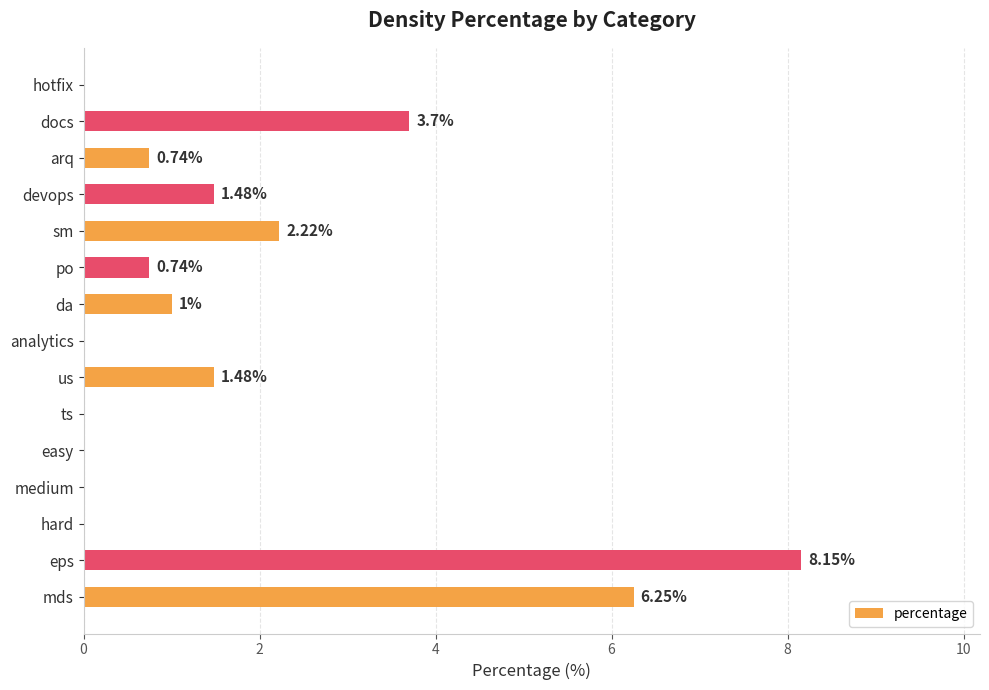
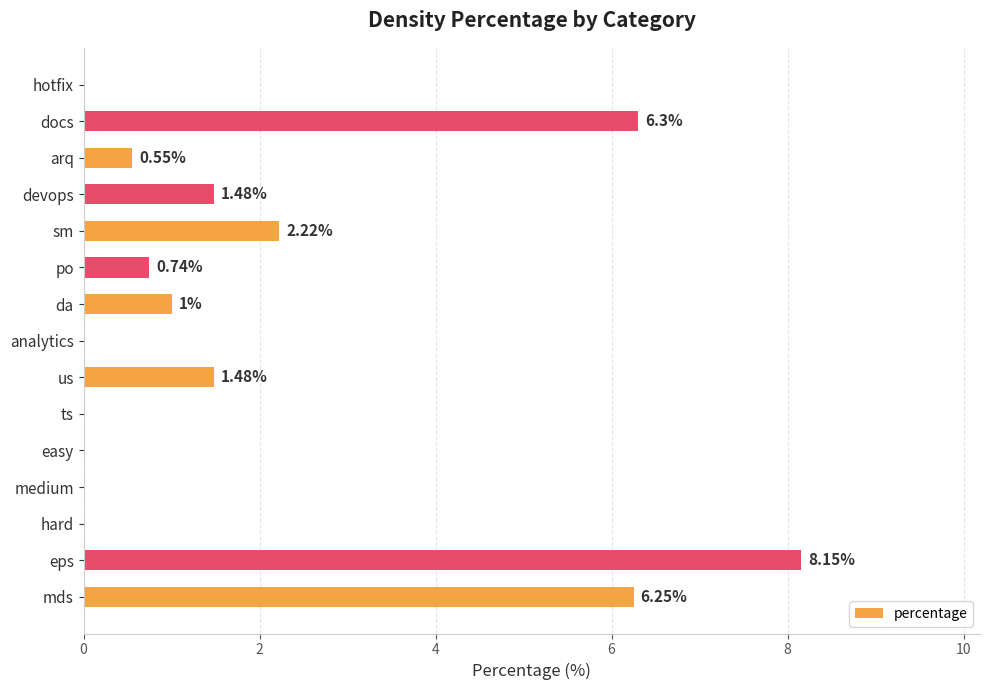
docs: 3.7% -> 6.3%
arq: 0.74% -> 0.55%
